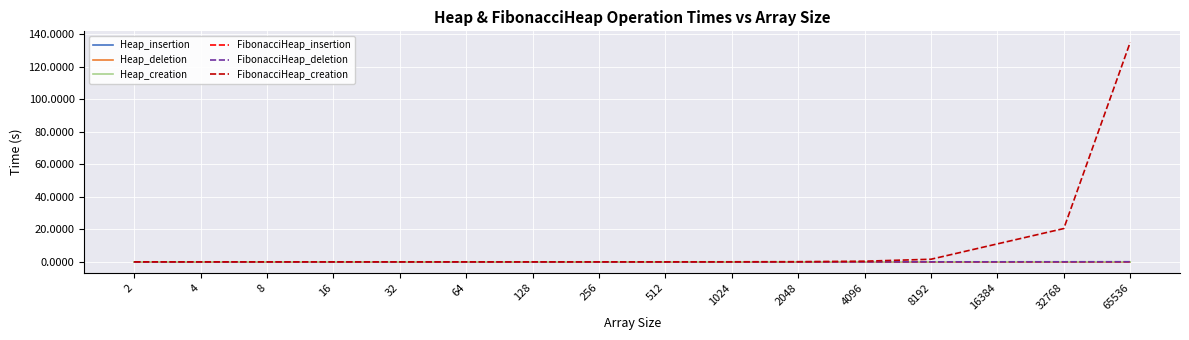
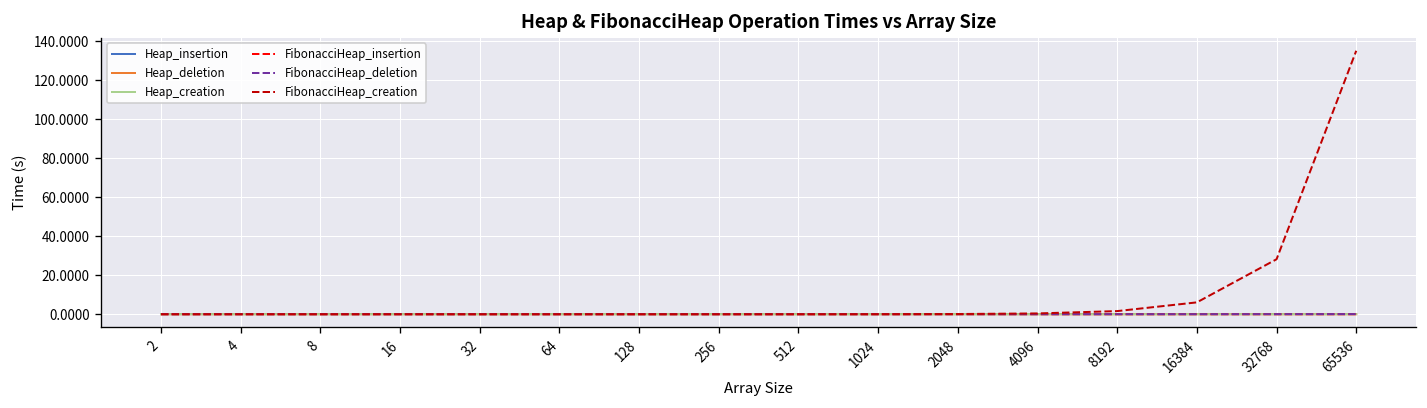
FibonacciHeap_creation, 16384: 11 -> 6
FibonacciHeap_creation, 32768: 20 -> 28
